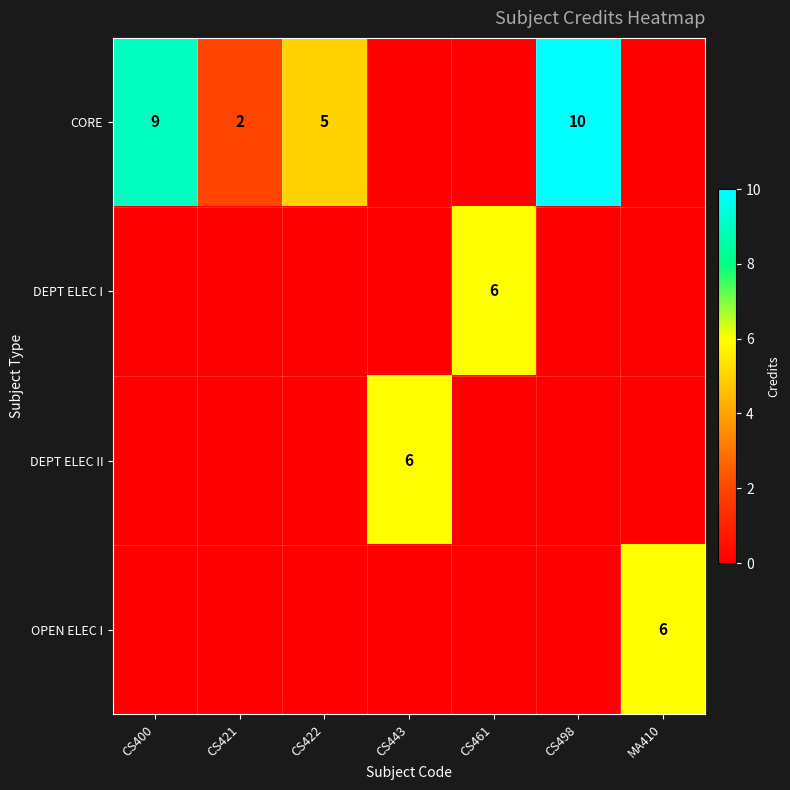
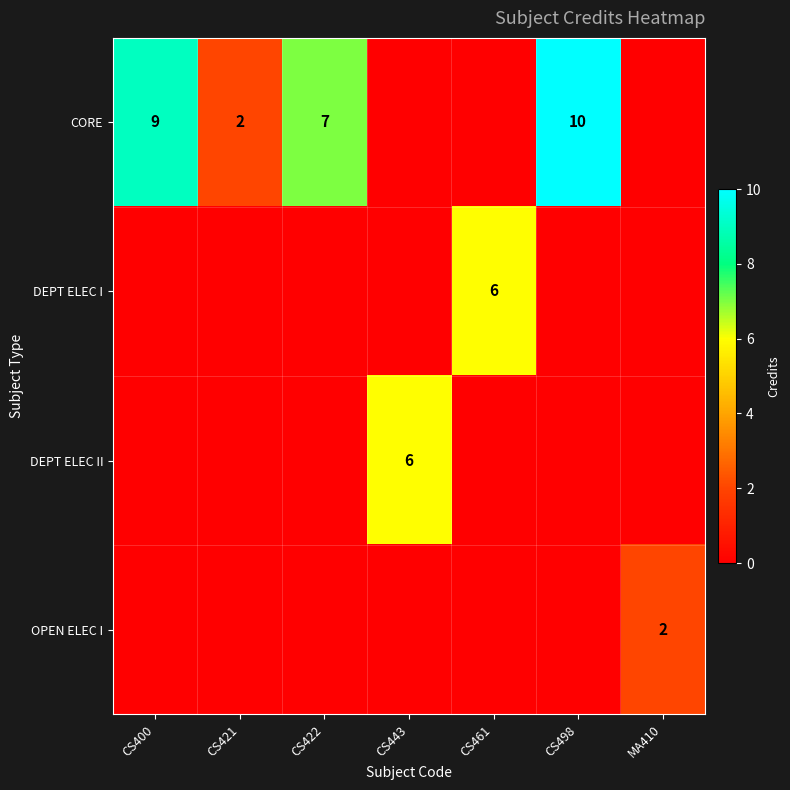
CORE, CS422: 5 -> 7
OPEN ELEC I, MA410: 6 -> 2
